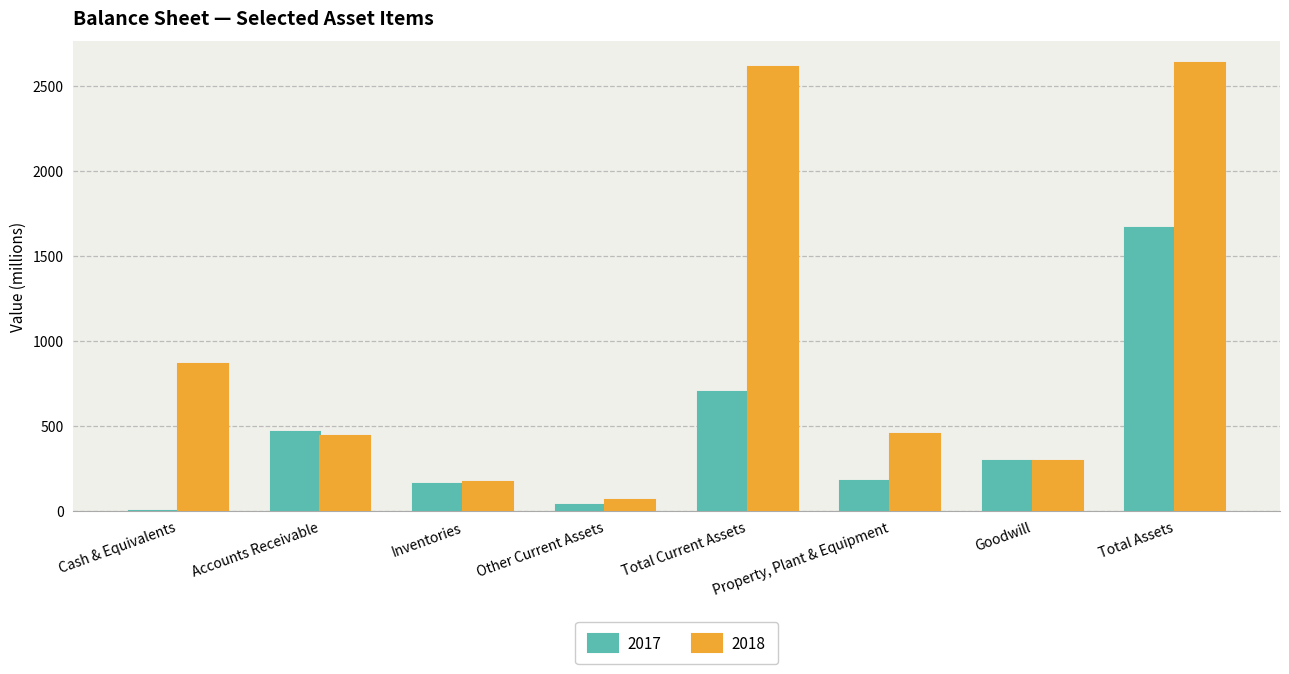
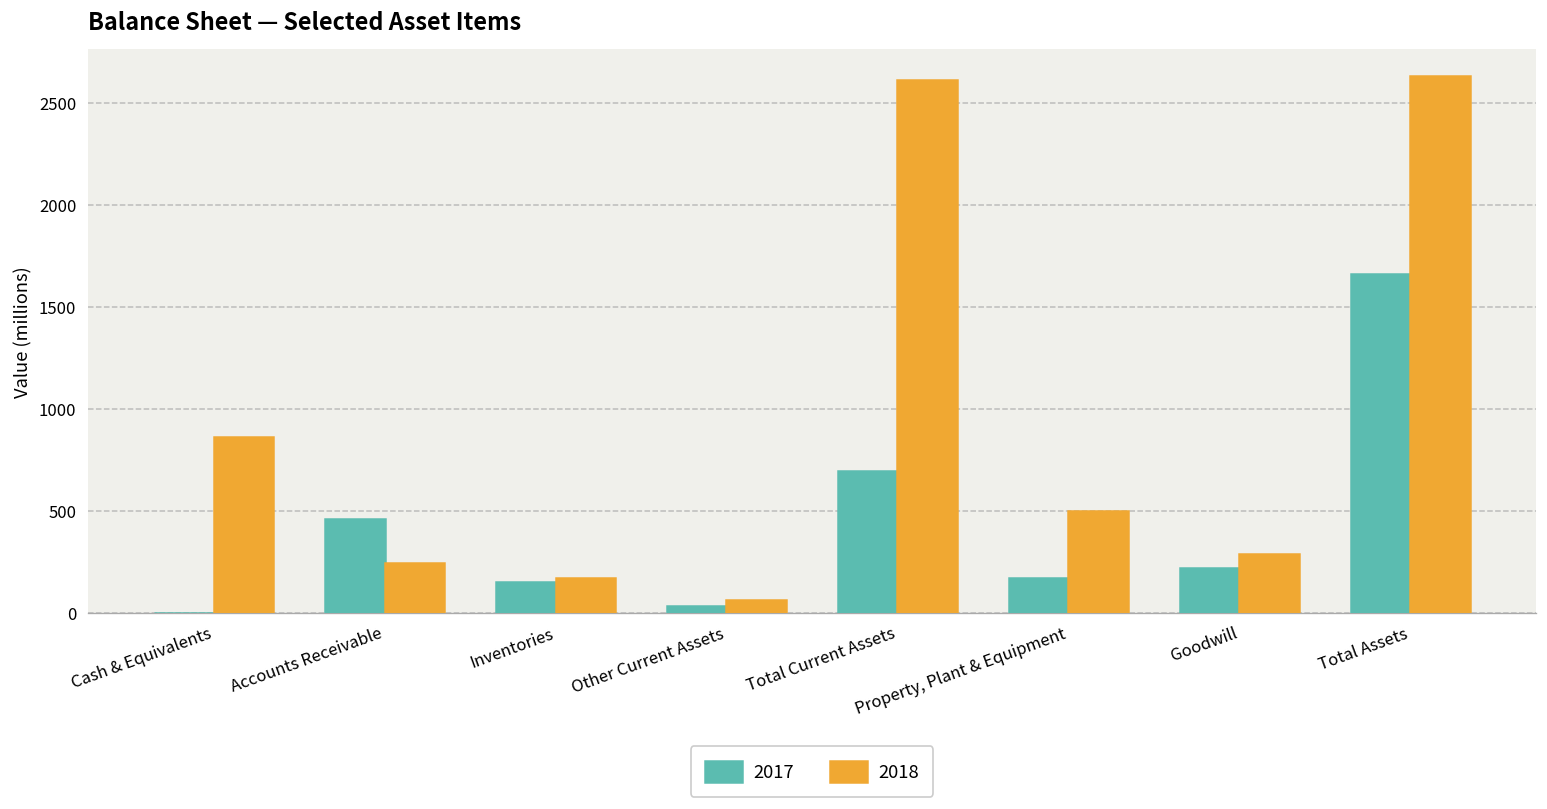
2018, Accounts Receivable: 440 -> 250
2018, Property, Plant & Equipment: 450 -> 500
2017, Goodwill: 290 -> 220
